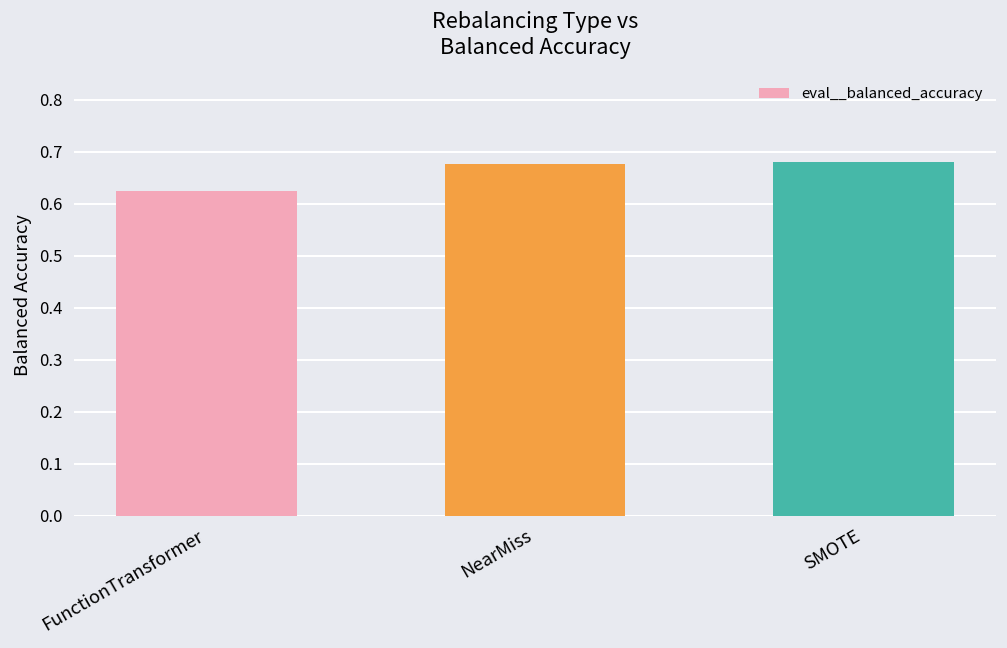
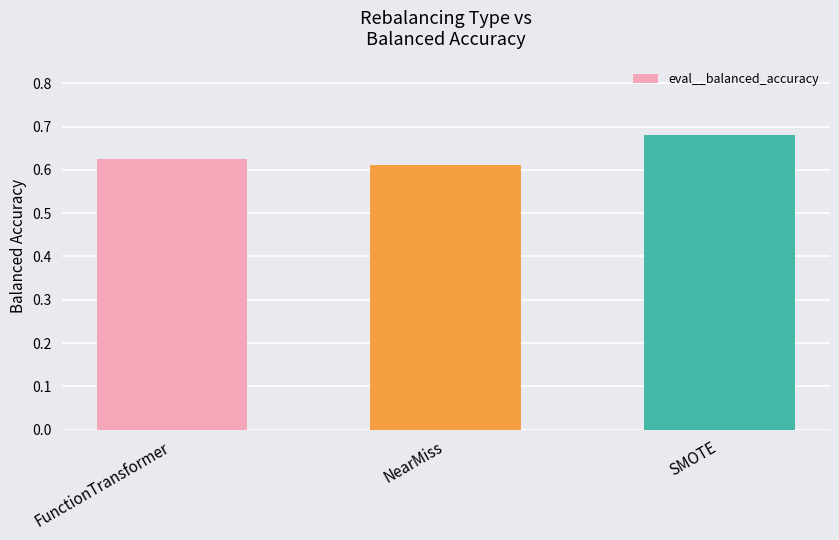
NearMiss: 0.68 -> 0.61
